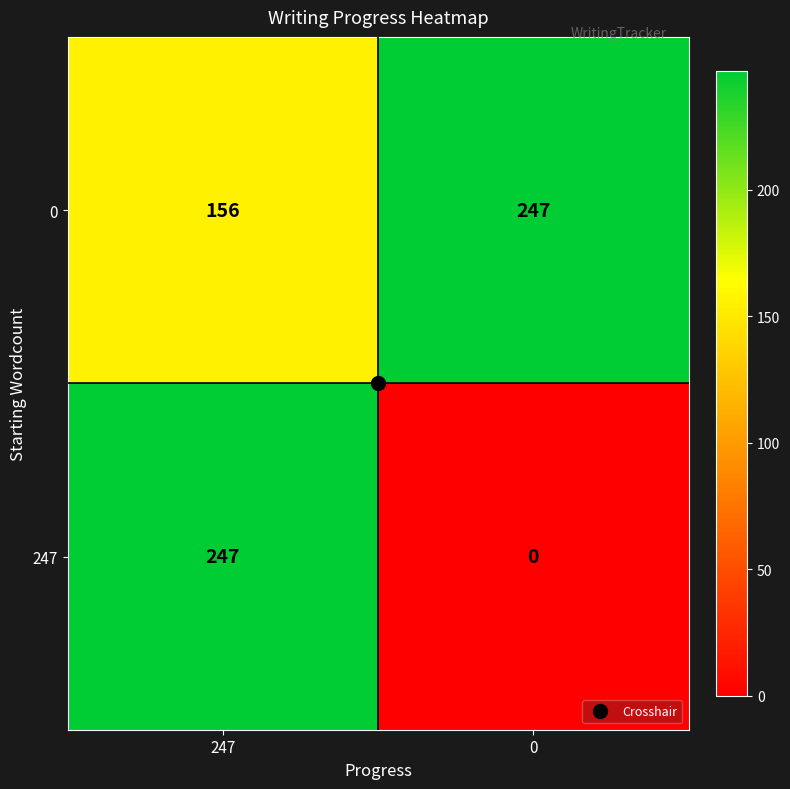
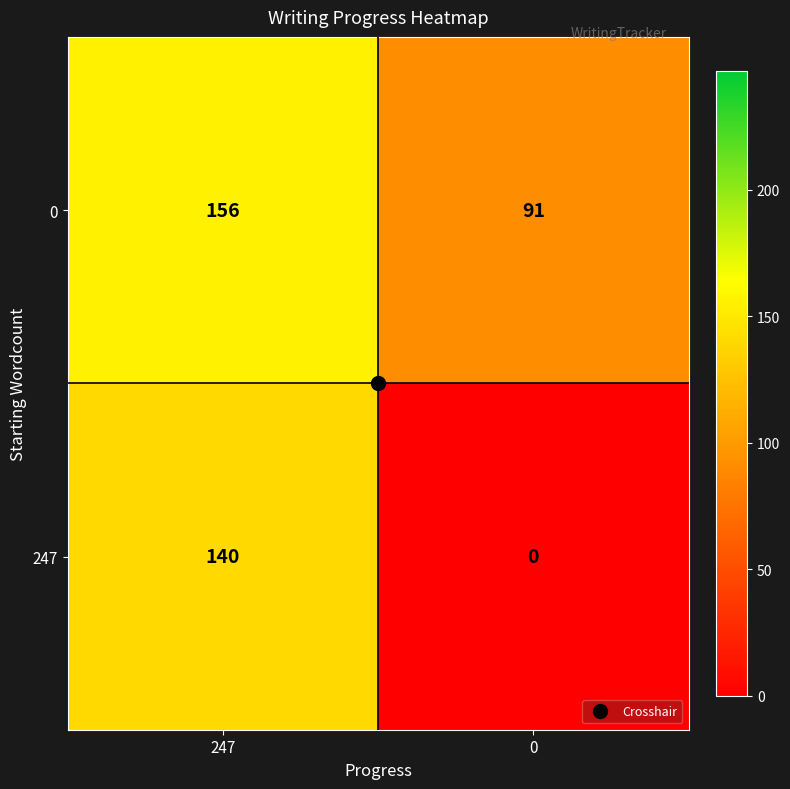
0, 0: 247 -> 91
247, 247: 247 -> 140
